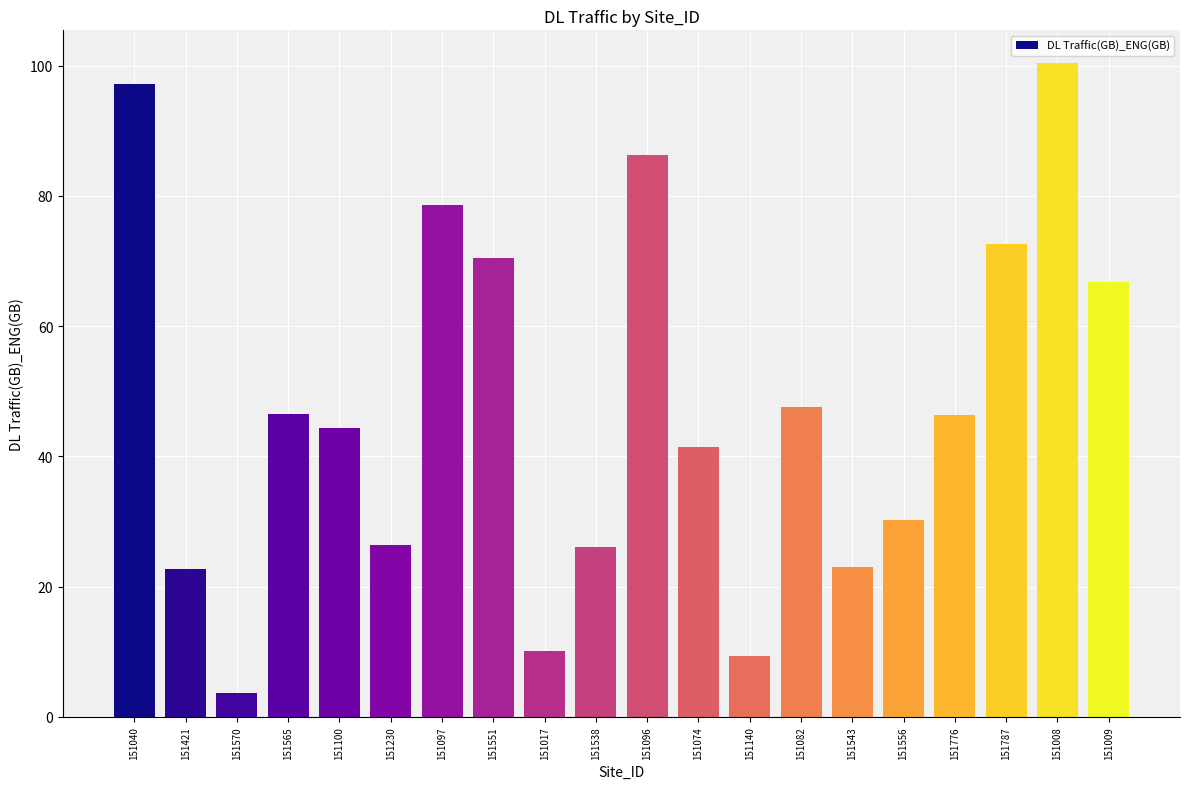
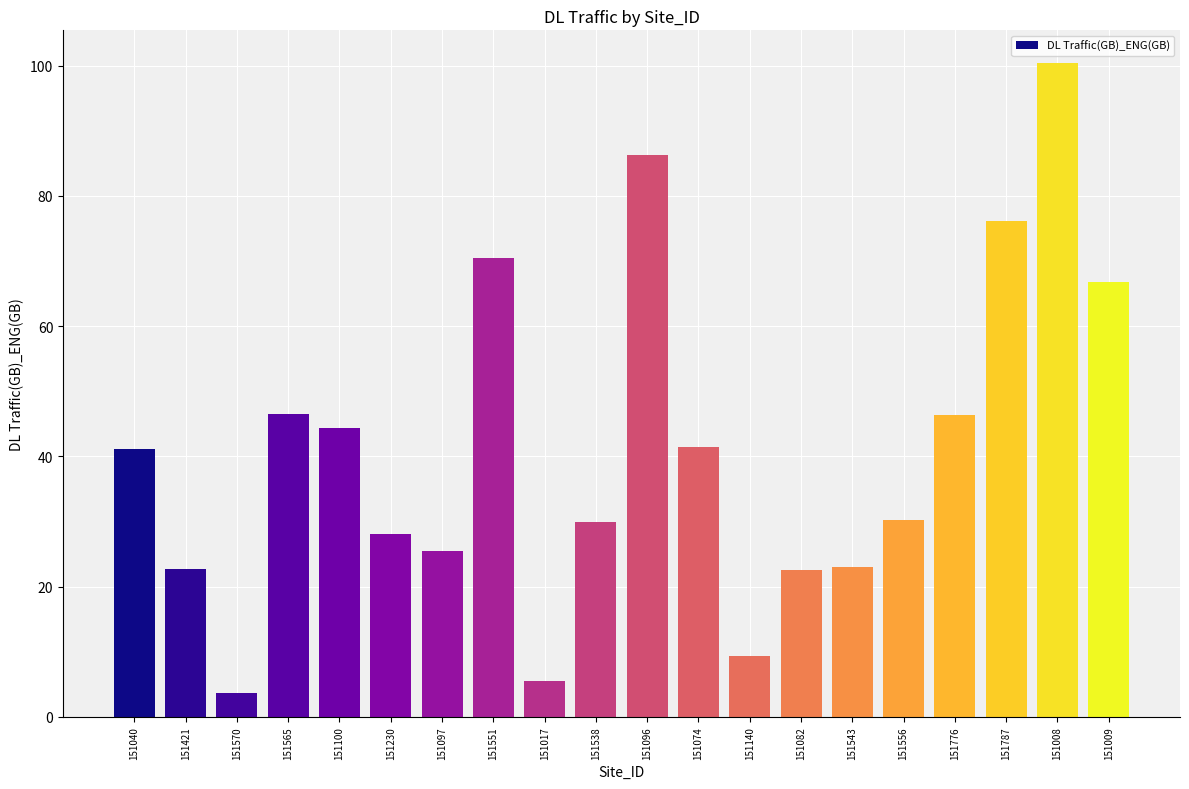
151040: 97 -> 41
151230: 26 -> 28
151097: 79 -> 25
151017: 10 -> 6
151538: 26 -> 30
151082: 48 -> 23
151787: 73 -> 76
